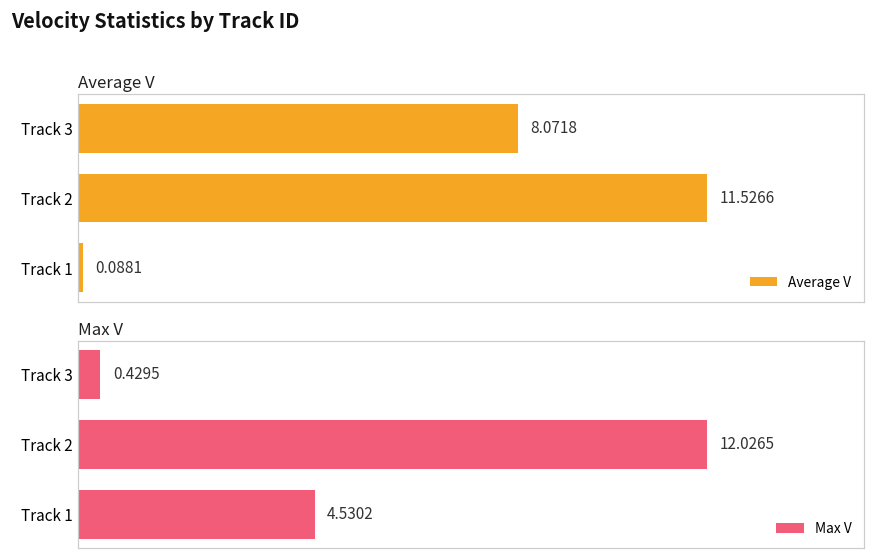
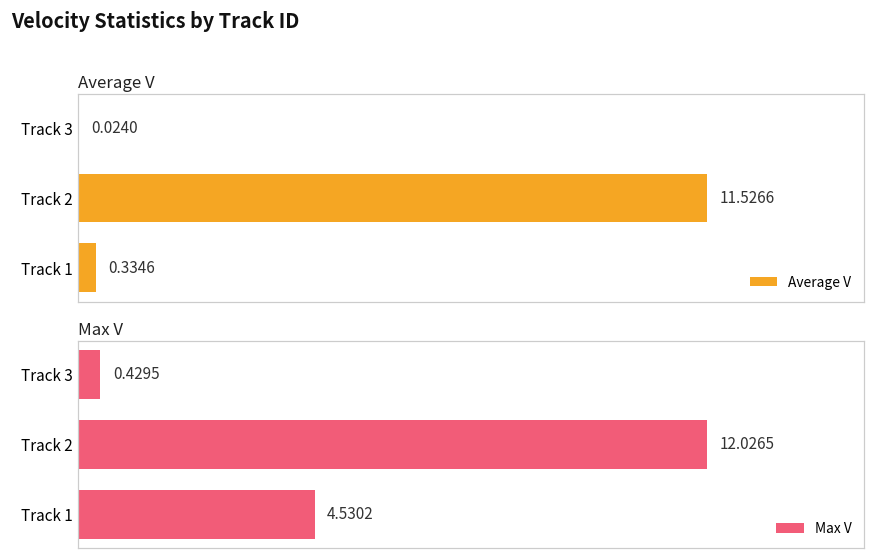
Average V, Track 3: 8.0718 -> 0.0240
Average V, Track 1: 0.0881 -> 0.3346
